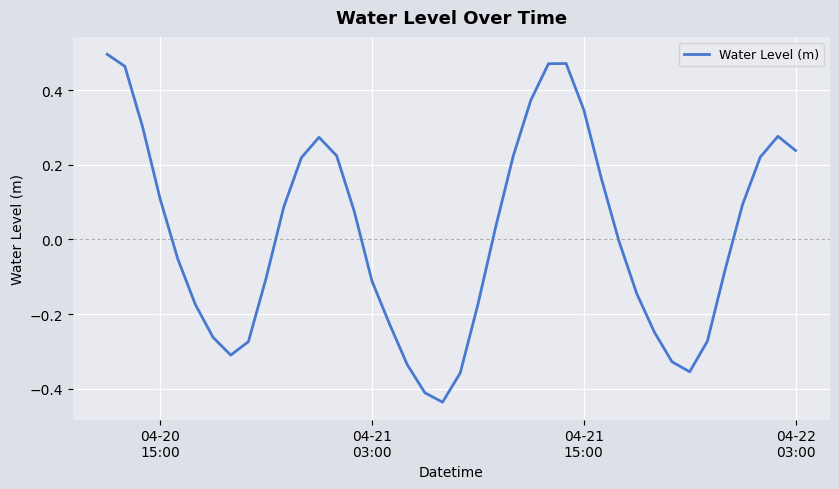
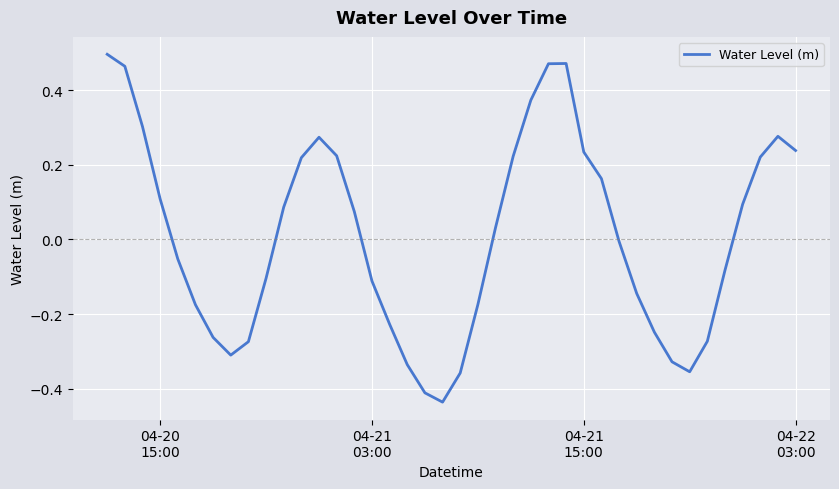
04-21 15:00: 0.35 -> 0.23
